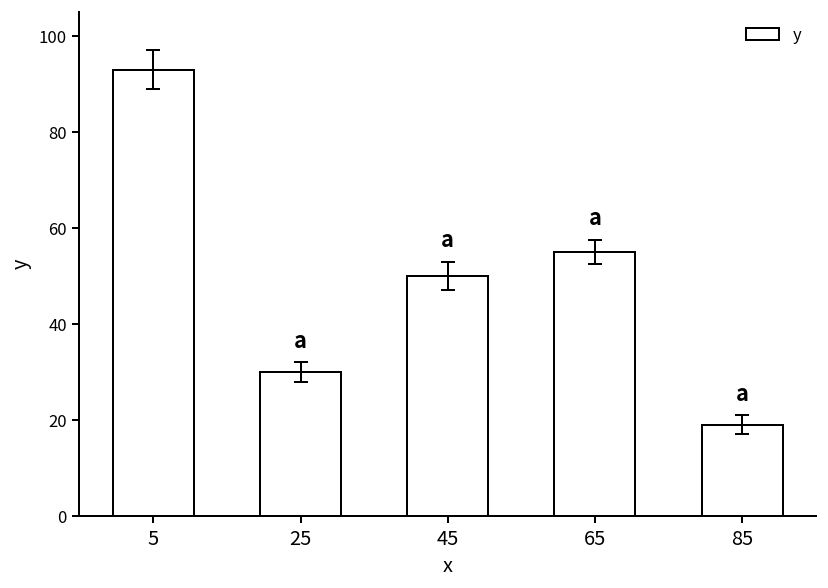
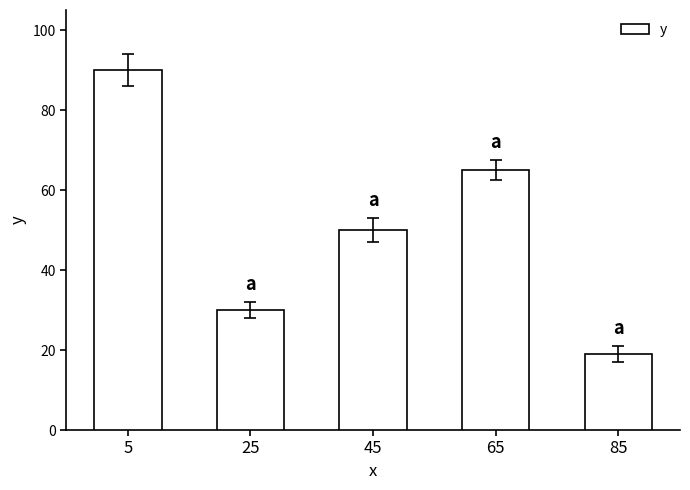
y, 5: 93 -> 90
y, 65: 55 -> 65
